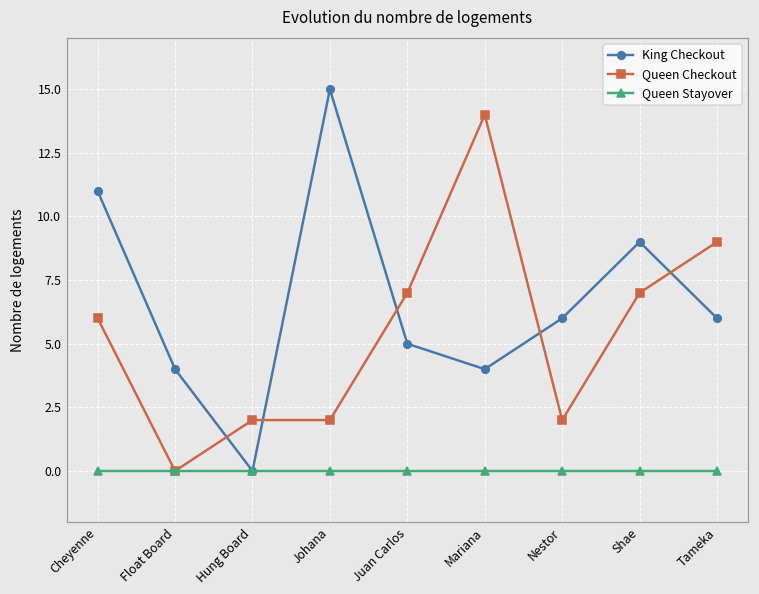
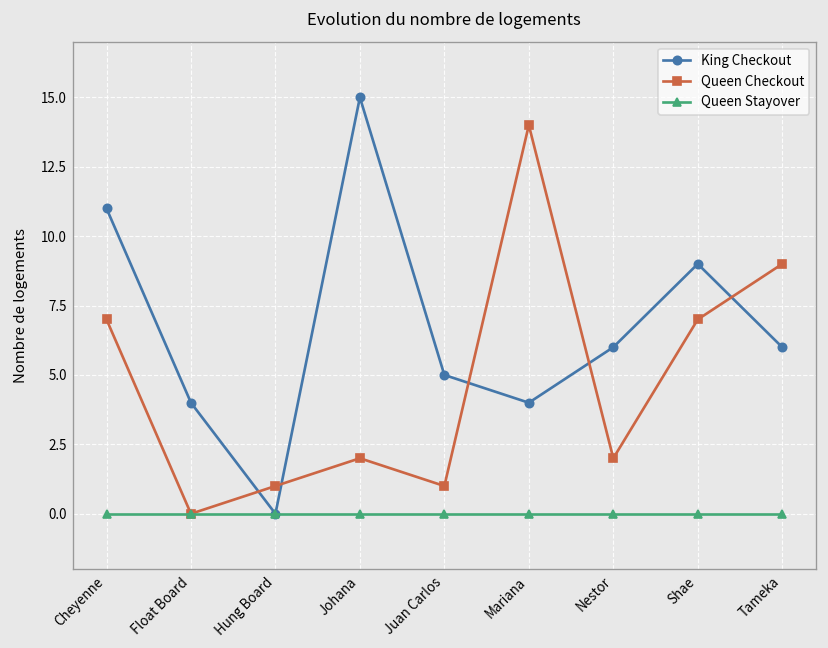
Queen Checkout, Cheyenne: 6 -> 7
Queen Checkout, Hung Board: 2 -> 1
Queen Checkout, Juan Carlos: 7 -> 1
